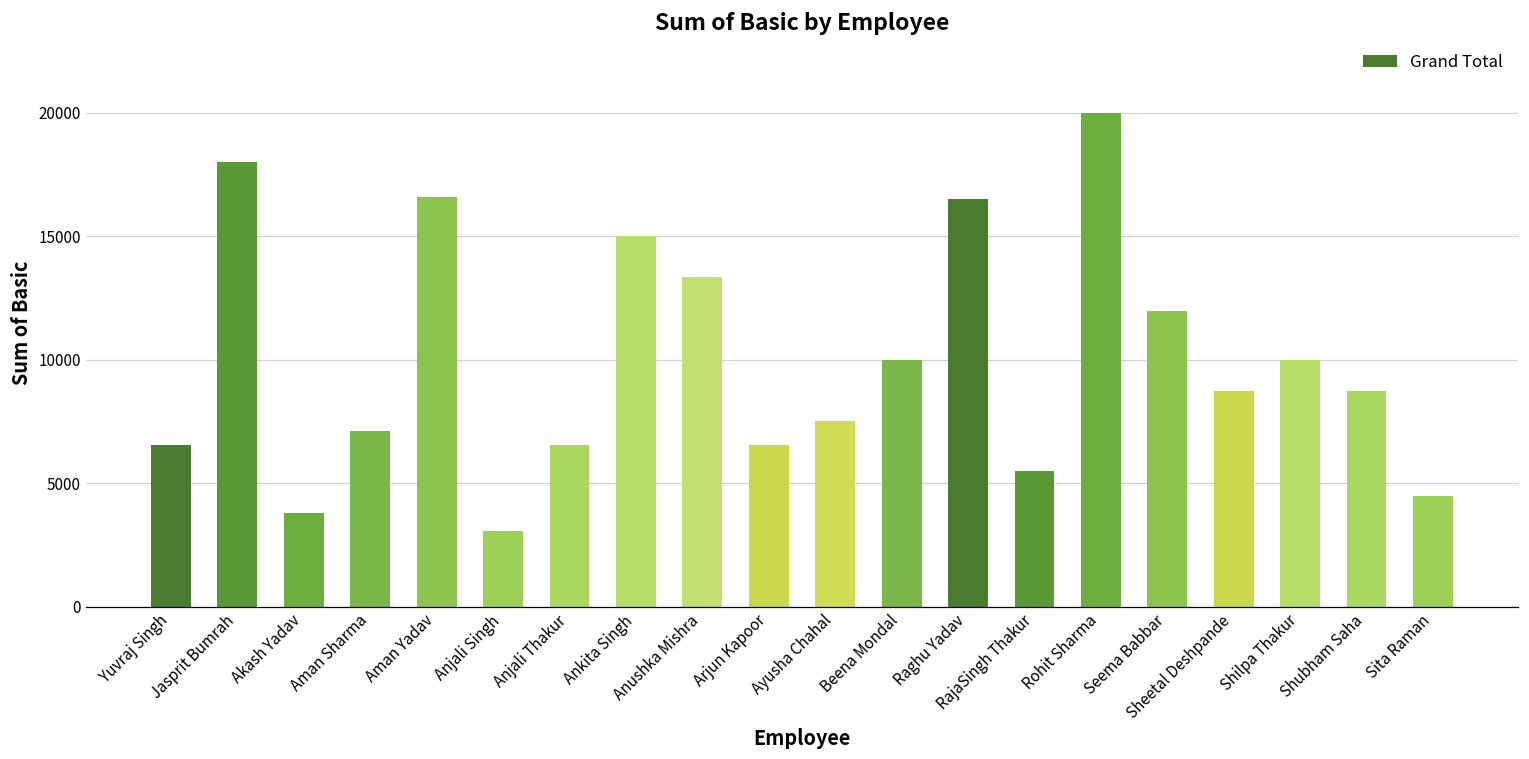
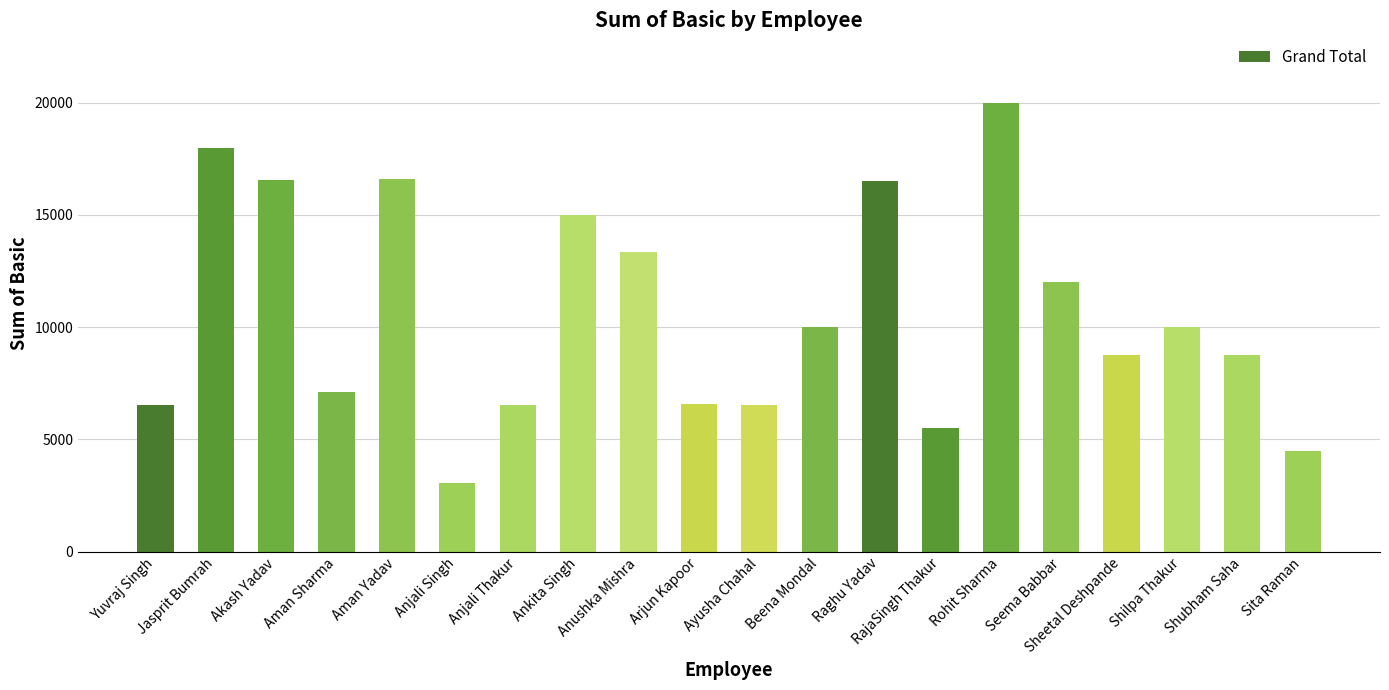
Akash Yadav: 3800 -> 16600
Ayusha Chahal: 7500 -> 6500
